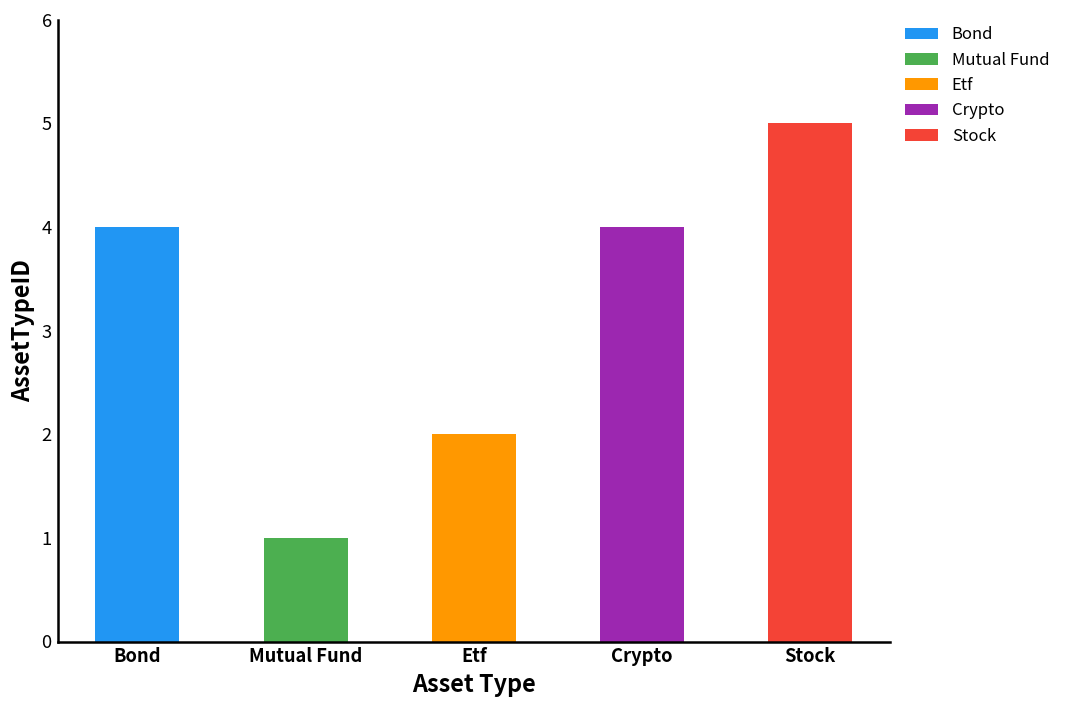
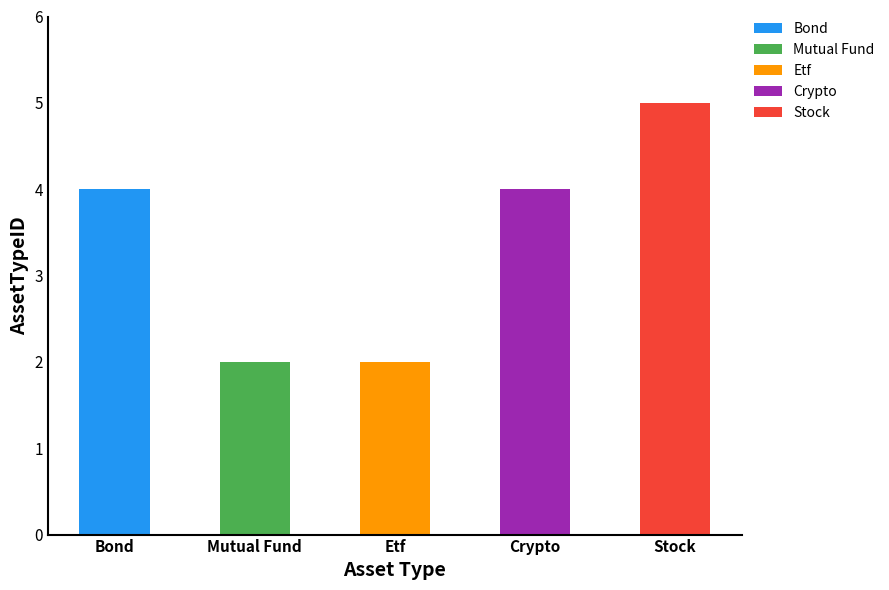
Mutual Fund, Mutual Fund: 1 -> 2
